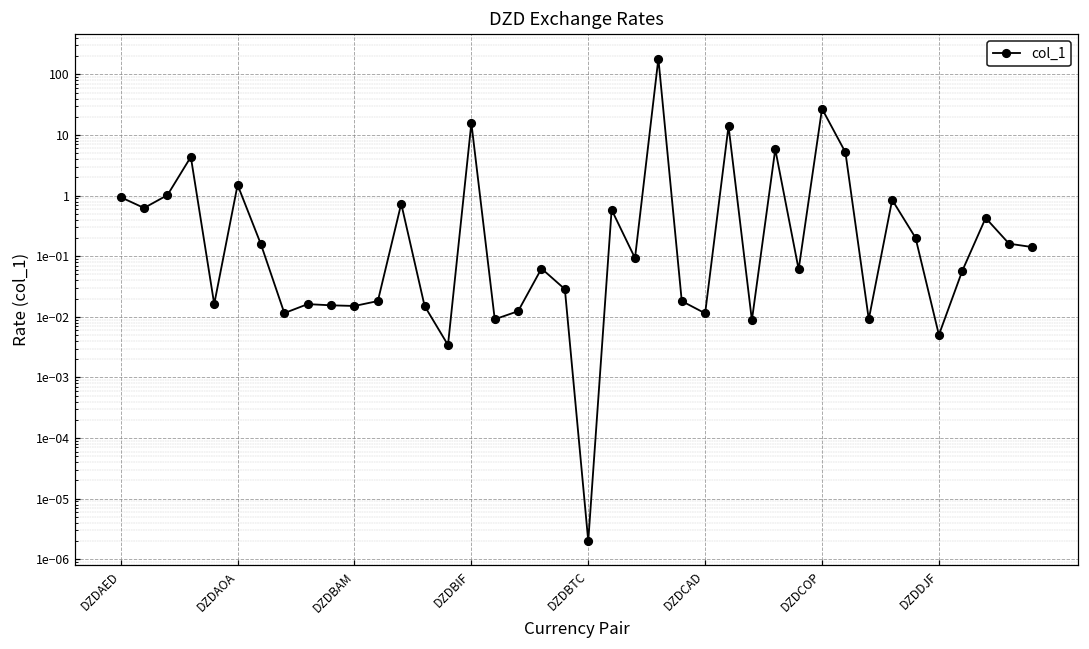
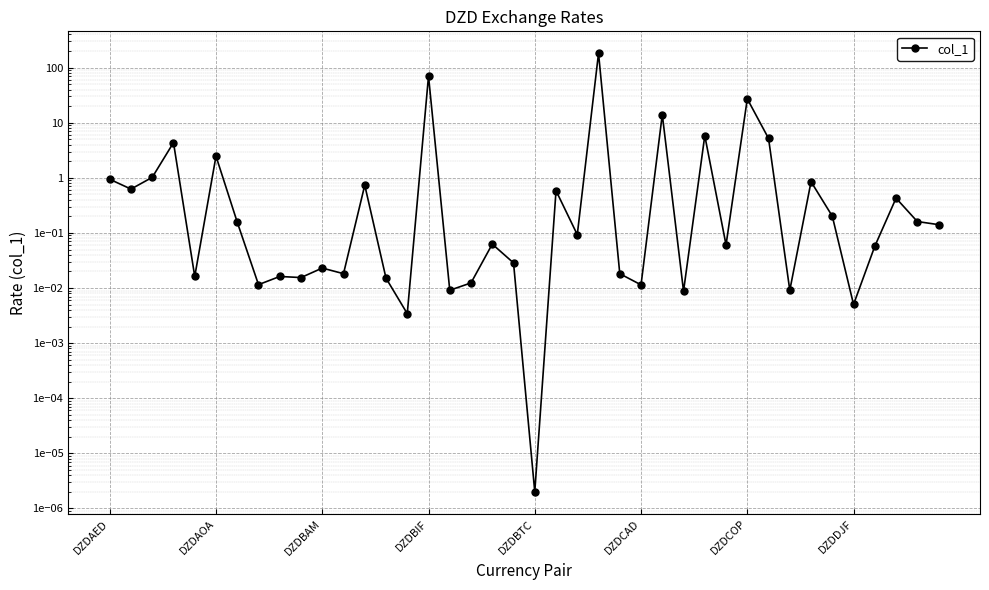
DZDAOA: 1.5 -> 2
DZDBAM: 0.015 -> 0.023
DZDBIF: 16 -> 70
